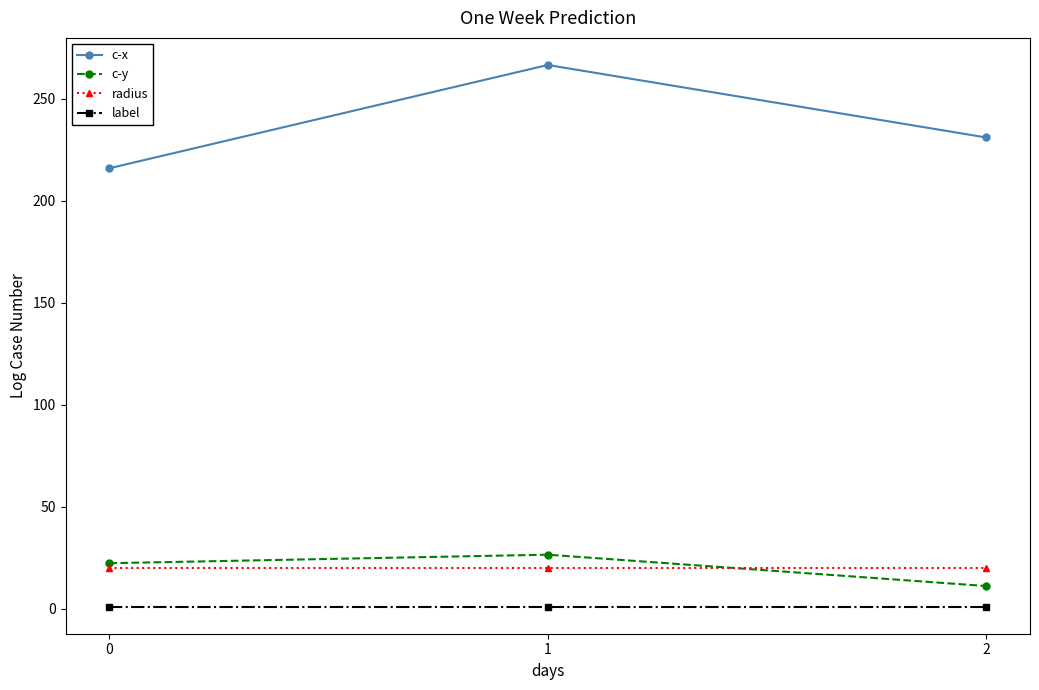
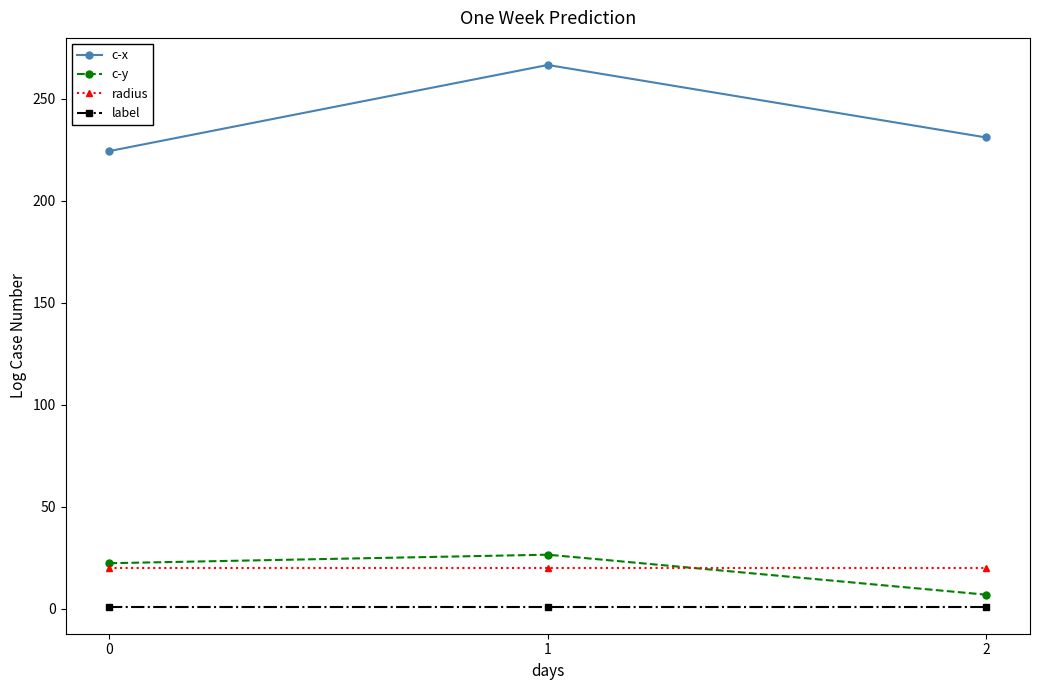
c-x, 0: 216 -> 224
c-y, 2: 11 -> 7
